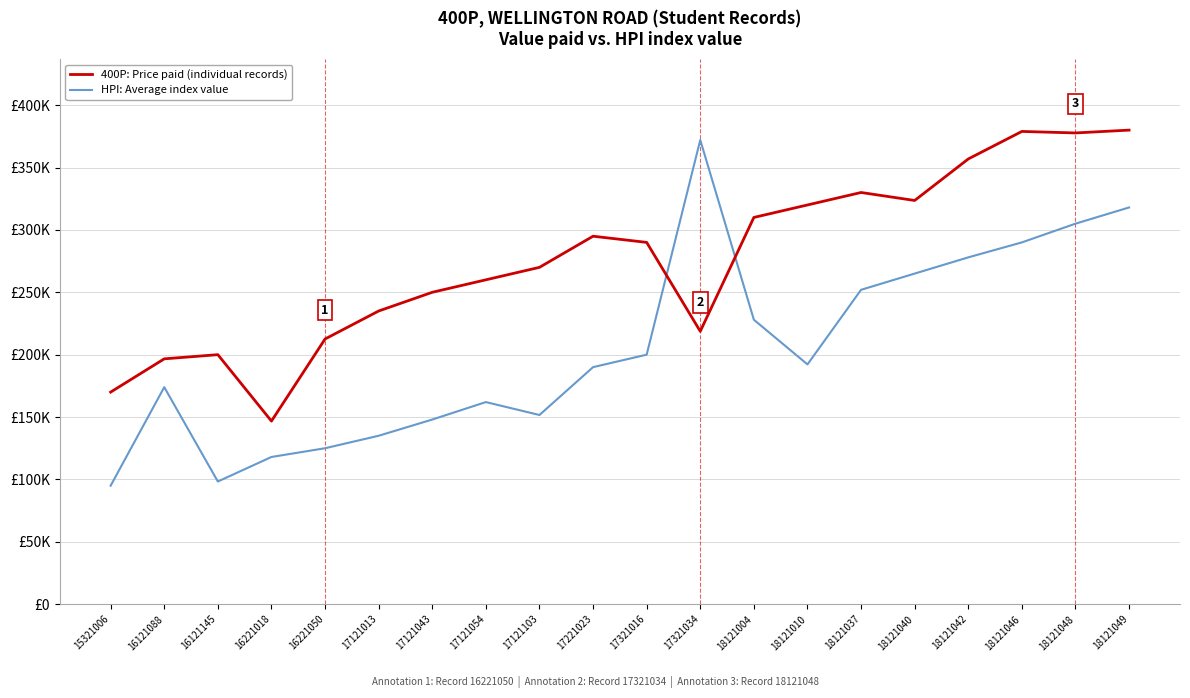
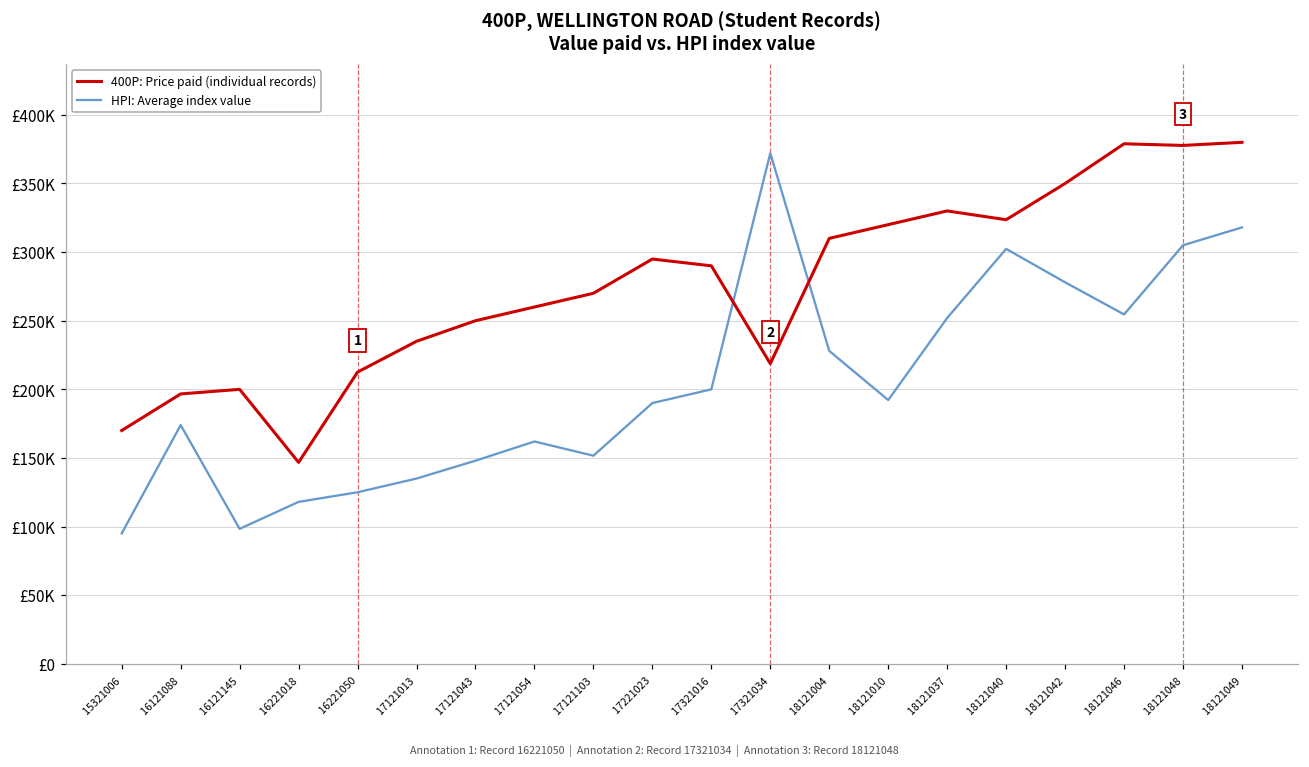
HPI: Average index value, 18121040: £265000 -> £302000
400P: Price paid (individual records), 18121042: £357000 -> £350000
HPI: Average index value, 18121046: £290000 -> £255000
